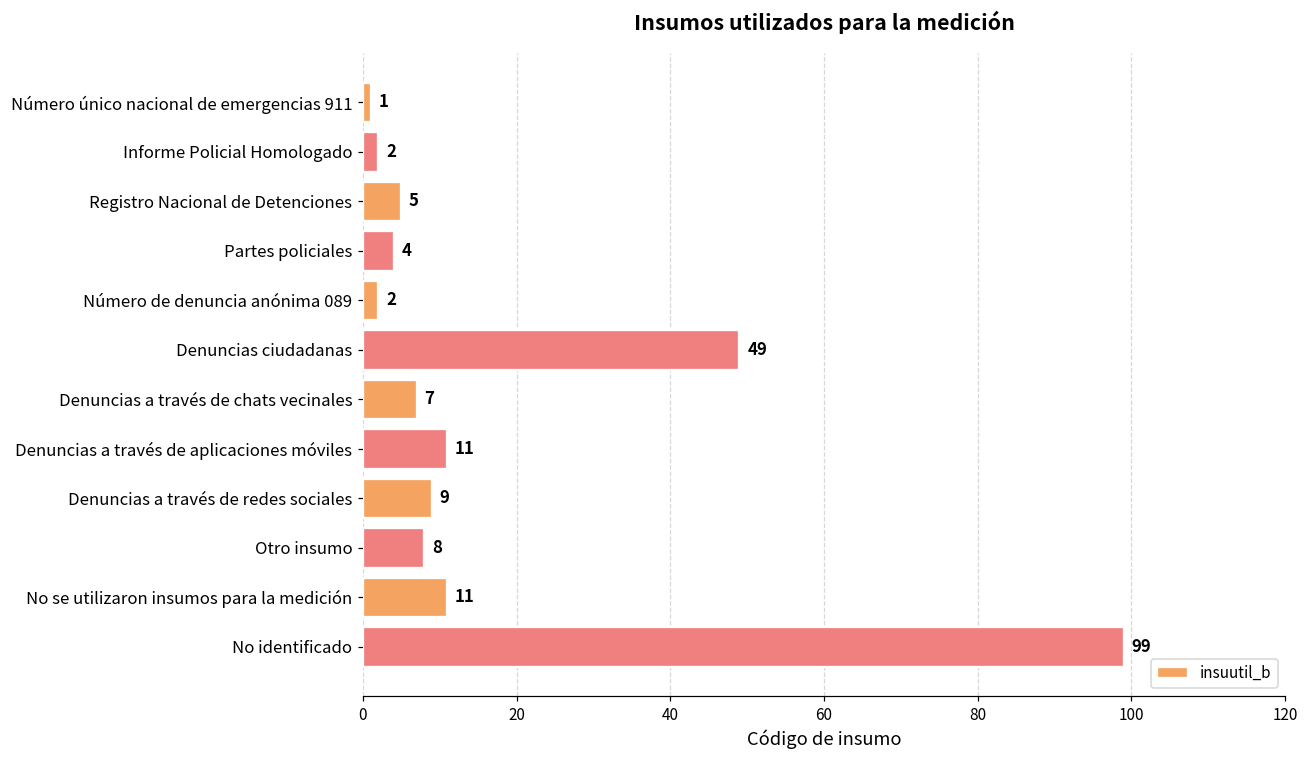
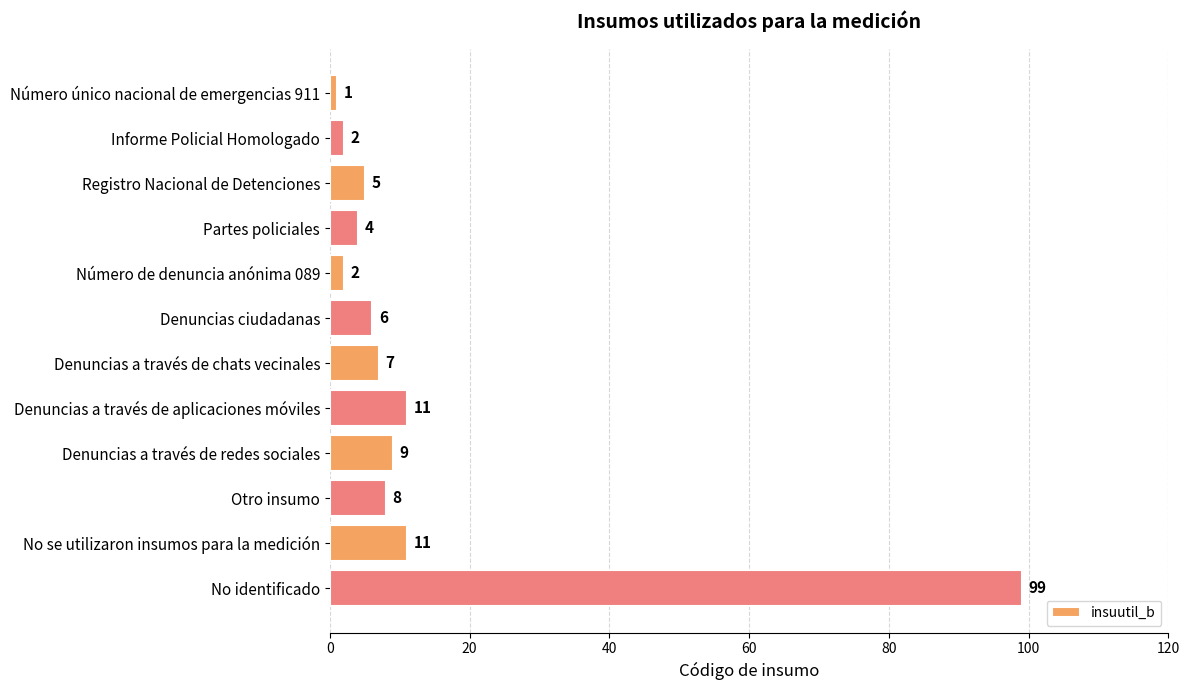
Denuncias ciudadanas: 49 -> 6
